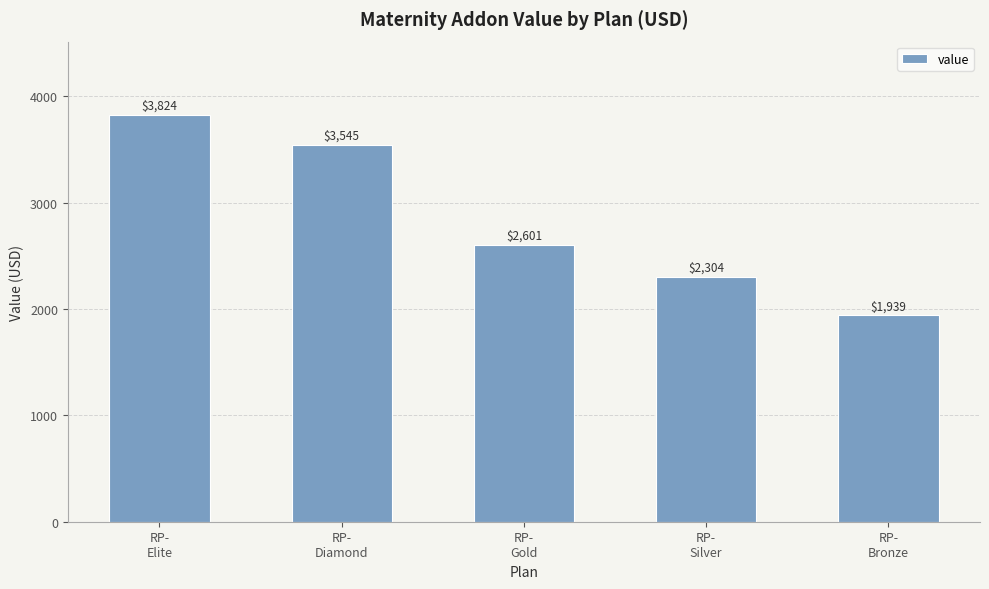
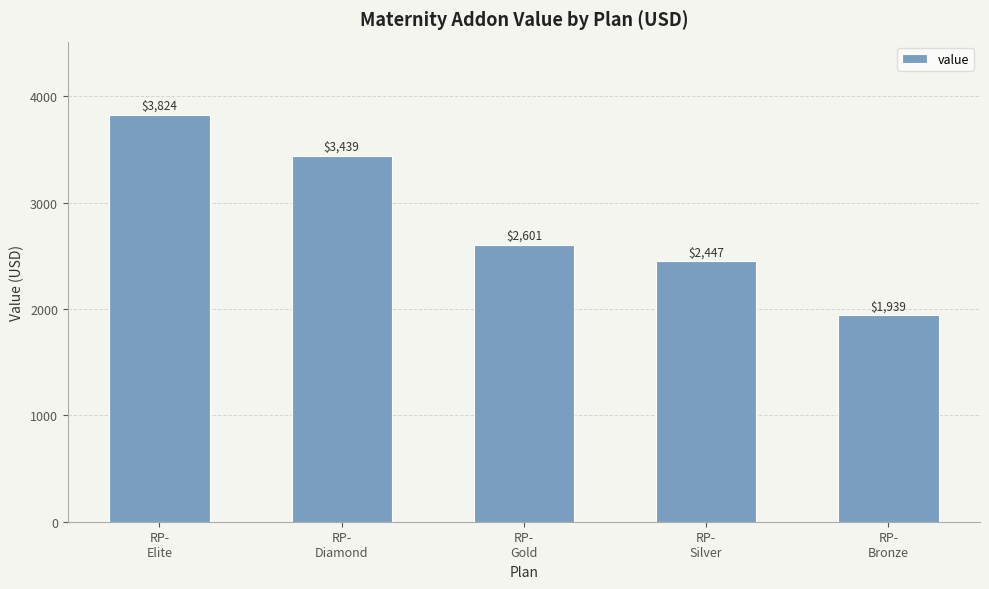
RP- Diamond: $3,545 -> $3,439
RP- Silver: $2,304 -> $2,447
